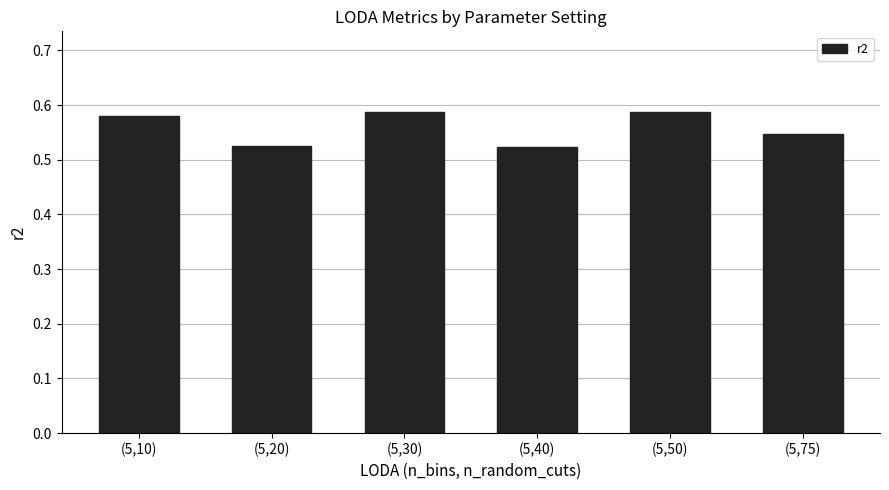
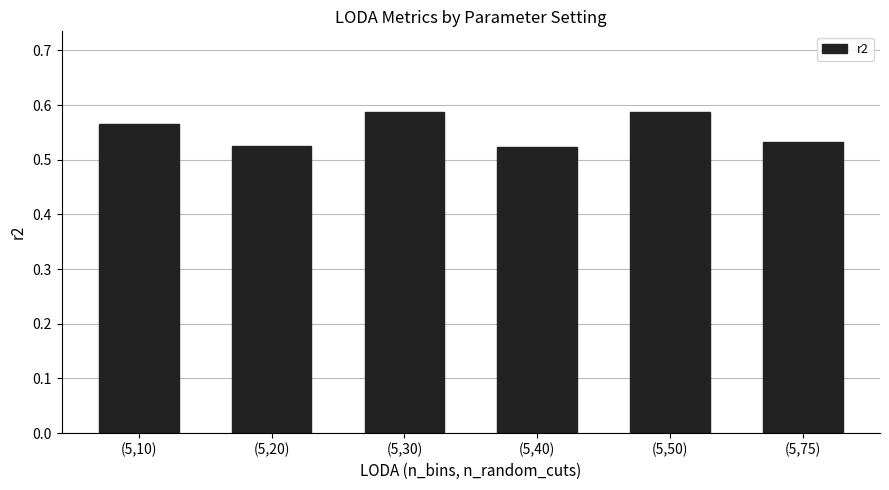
(5,10): 0.58 -> 0.56
(5,75): 0.55 -> 0.53
